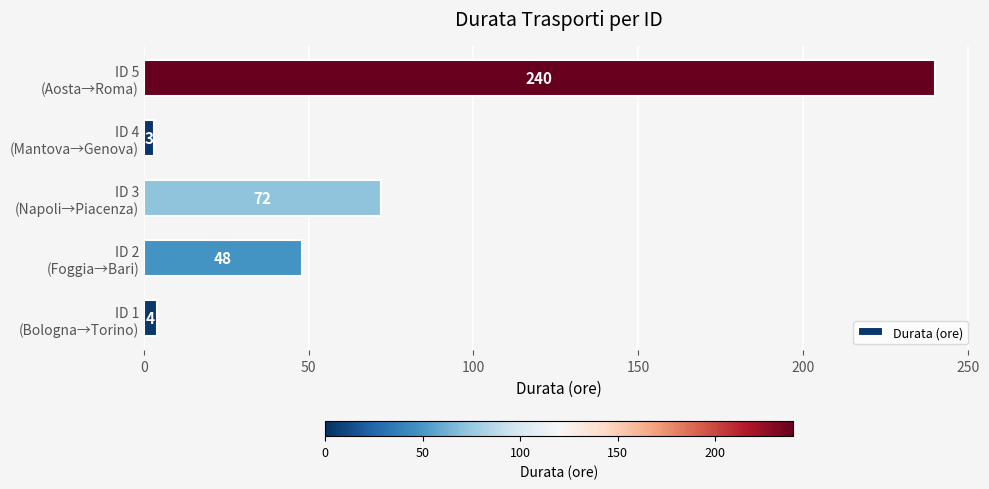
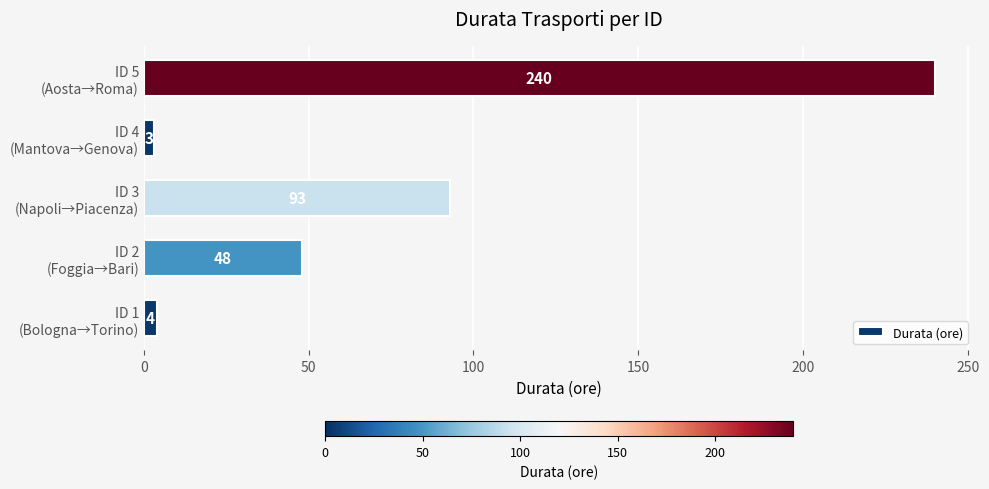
ID 3 (Napoli→Piacenza): 72 -> 93
